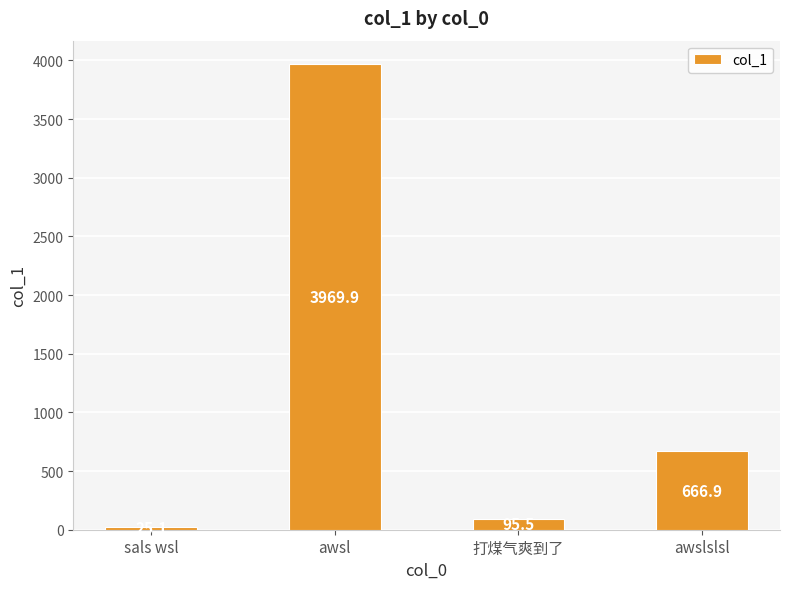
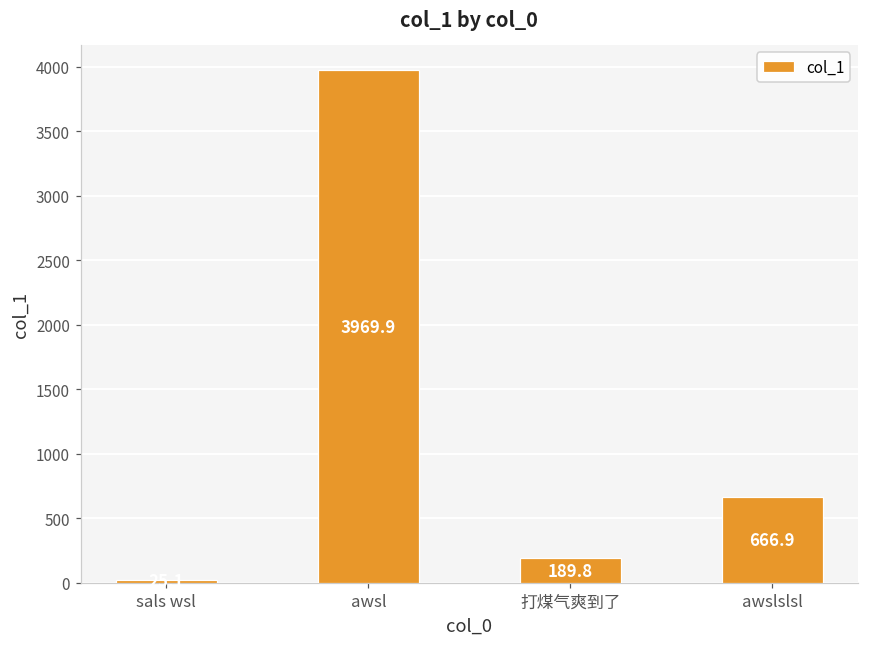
打煤气爽到了: 95.5 -> 189.8
